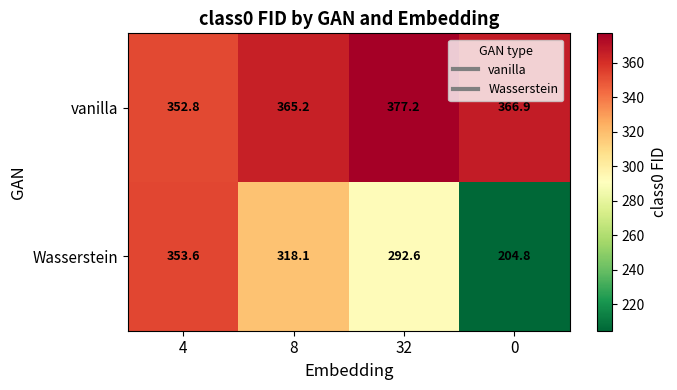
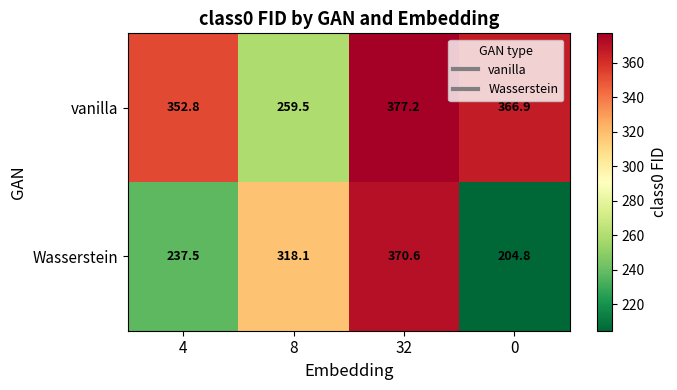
vanilla, 8: 365.2 -> 259.5
Wasserstein, 4: 353.6 -> 237.5
Wasserstein, 32: 292.6 -> 370.6
